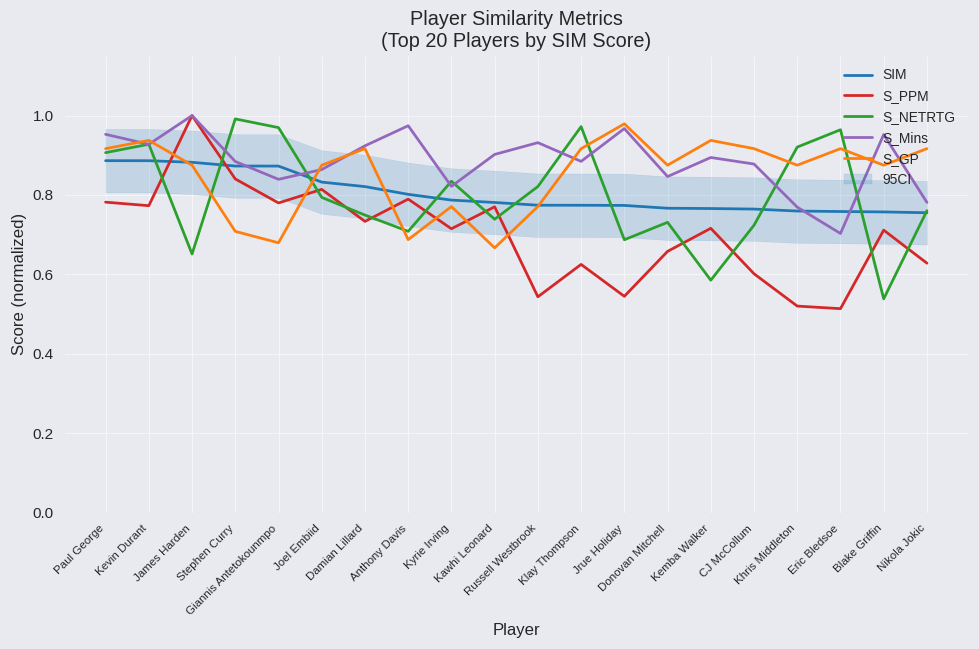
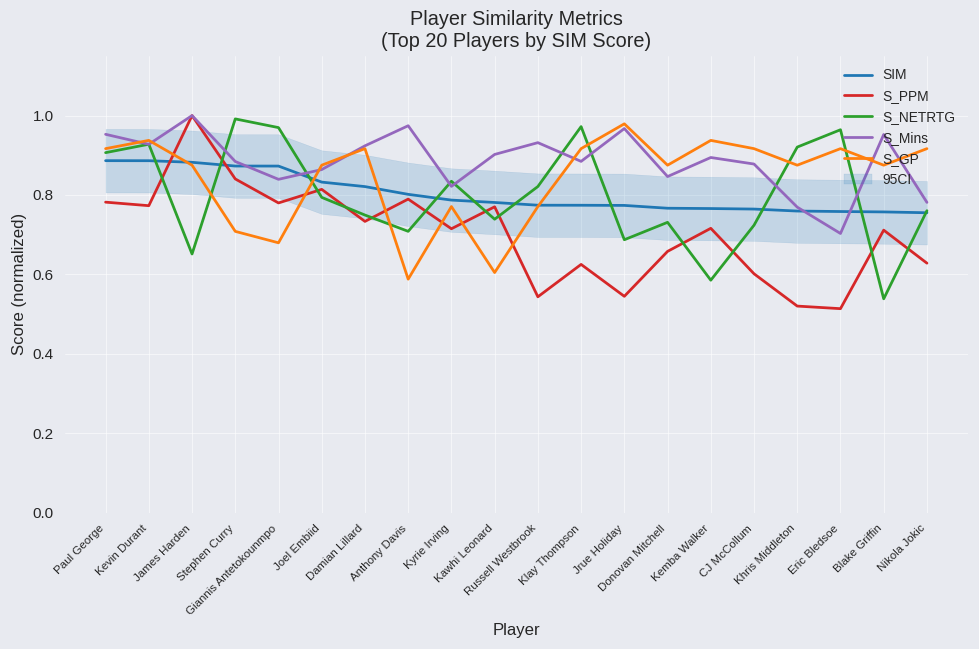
S_GP, Anthony Davis: 0.69 -> 0.59
S_GP, Kawhi Leonard: 0.67 -> 0.60
